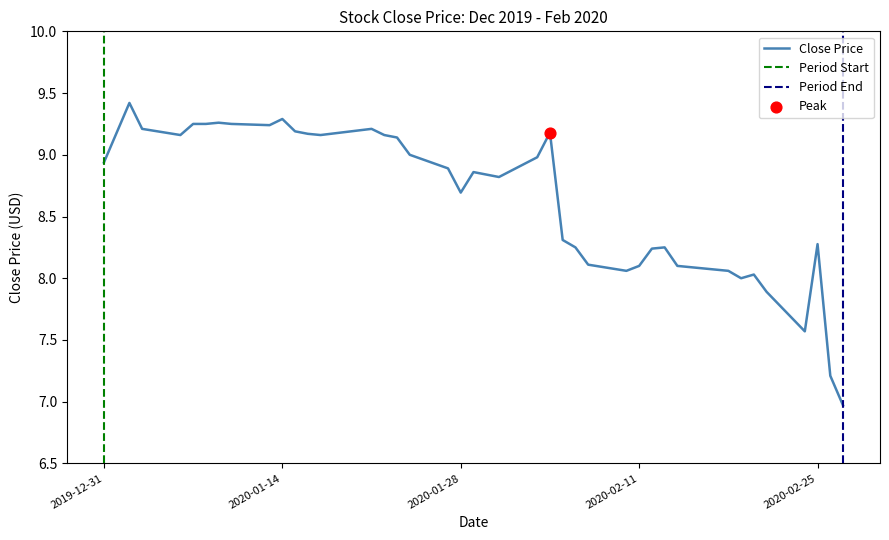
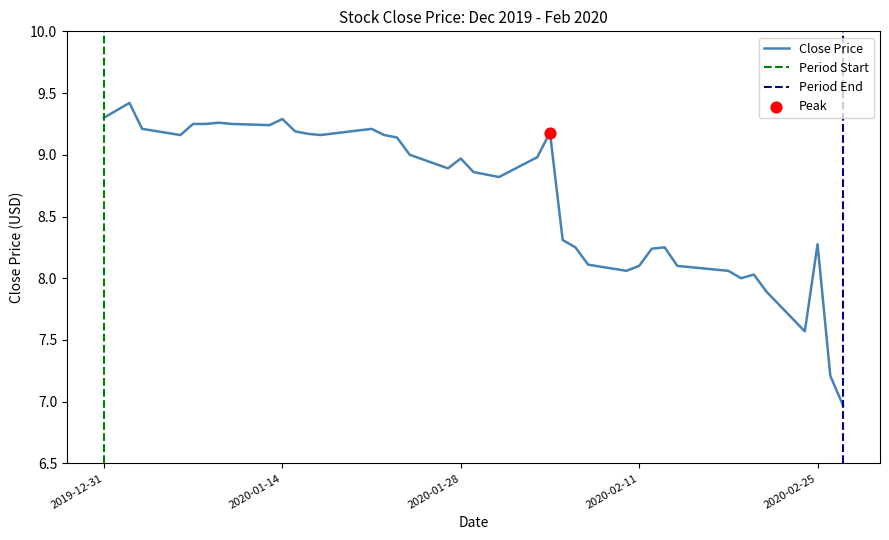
Close Price, 2019-12-31: 8.94 -> 9.30
Close Price, 2020-01-28: 8.69 -> 8.97
